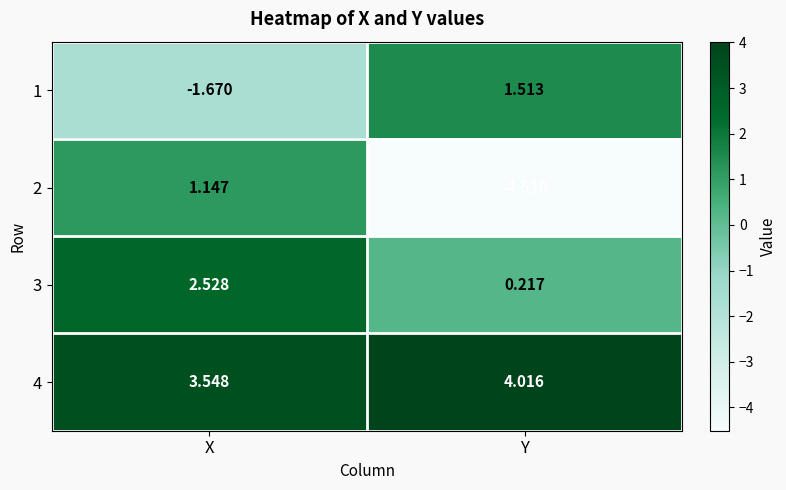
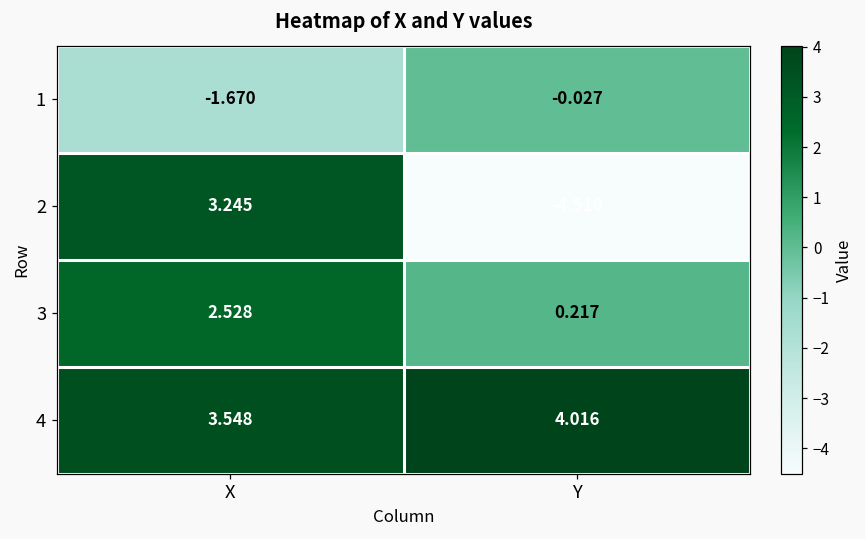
1, Y: 1.513 -> -0.027
2, X: 1.147 -> 3.245
